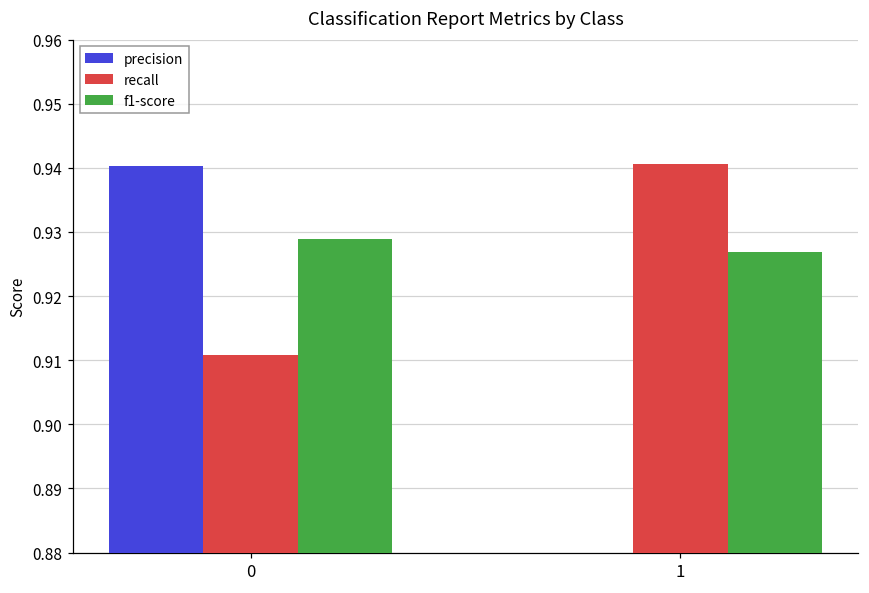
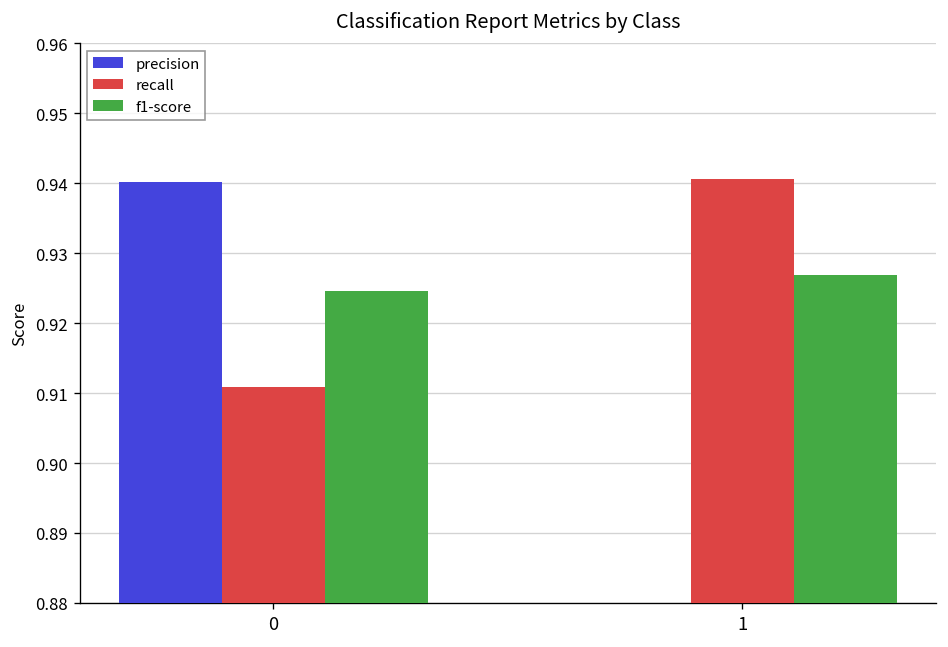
f1-score, 0: 0.929 -> 0.925
